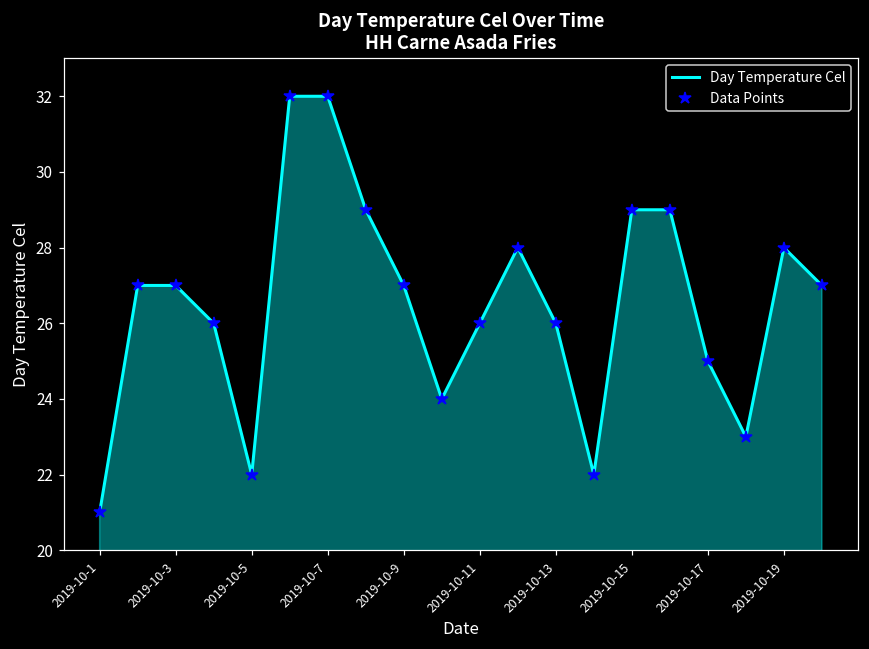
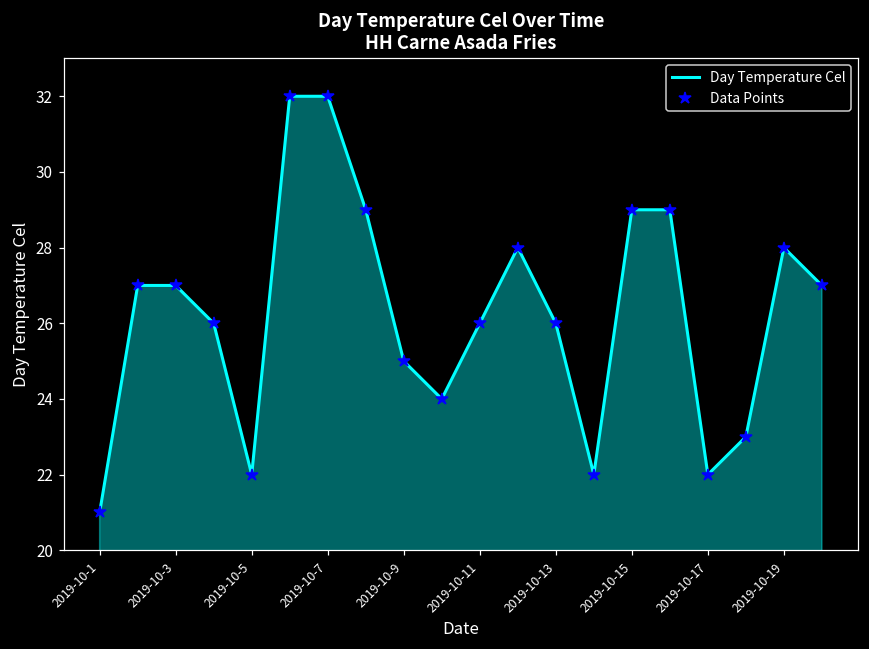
2019-10-9: 27 -> 25
2019-10-17: 25 -> 22
